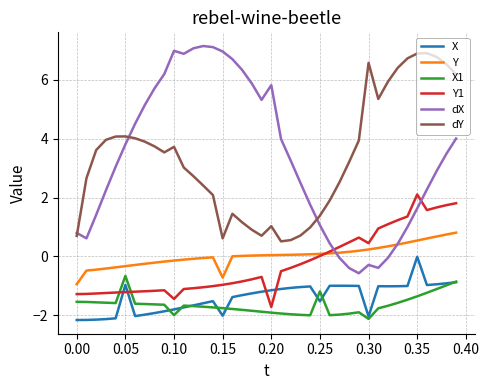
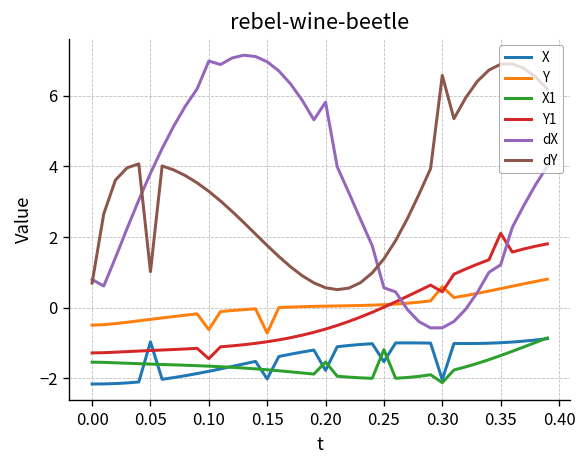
Y, 0.00: -0.9 -> -0.5
X1, 0.05: -0.7 -> -1.6
dY, 0.05: 4.1 -> 1.0
Y, 0.10: -0.1 -> -0.6
X1, 0.10: -2.0 -> -1.7
dY, 0.10: 3.7 -> 3.3
dY, 0.15: 0.6 -> 1.8
X, 0.20: -1.1 -> -1.8
X1, 0.20: -1.9 -> -1.5
Y1, 0.20: -1.7 -> -0.6
dY, 0.20: 1.0 -> 0.6
dX, 0.25: 1.1 -> 0.6
Y, 0.30: 0.2 -> 0.6
dX, 0.30: -0.3 -> -0.6
X, 0.35: 0.0 -> -1.0
dX, 0.35: 1.6 -> 1.2
